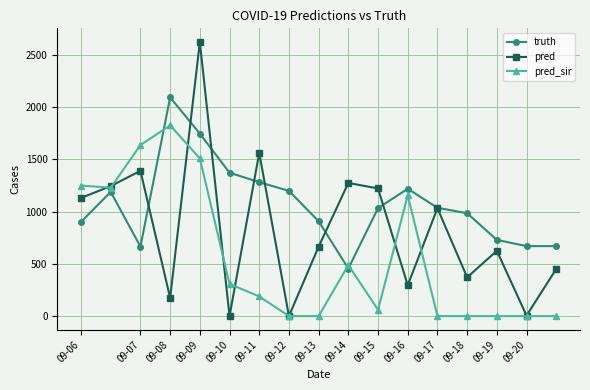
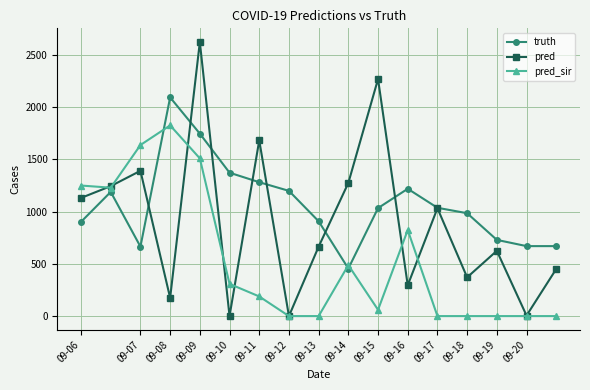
pred, 09-11: 1560 -> 1680
pred, 09-15: 1220 -> 2270
pred_sir, 09-16: 1160 -> 820
